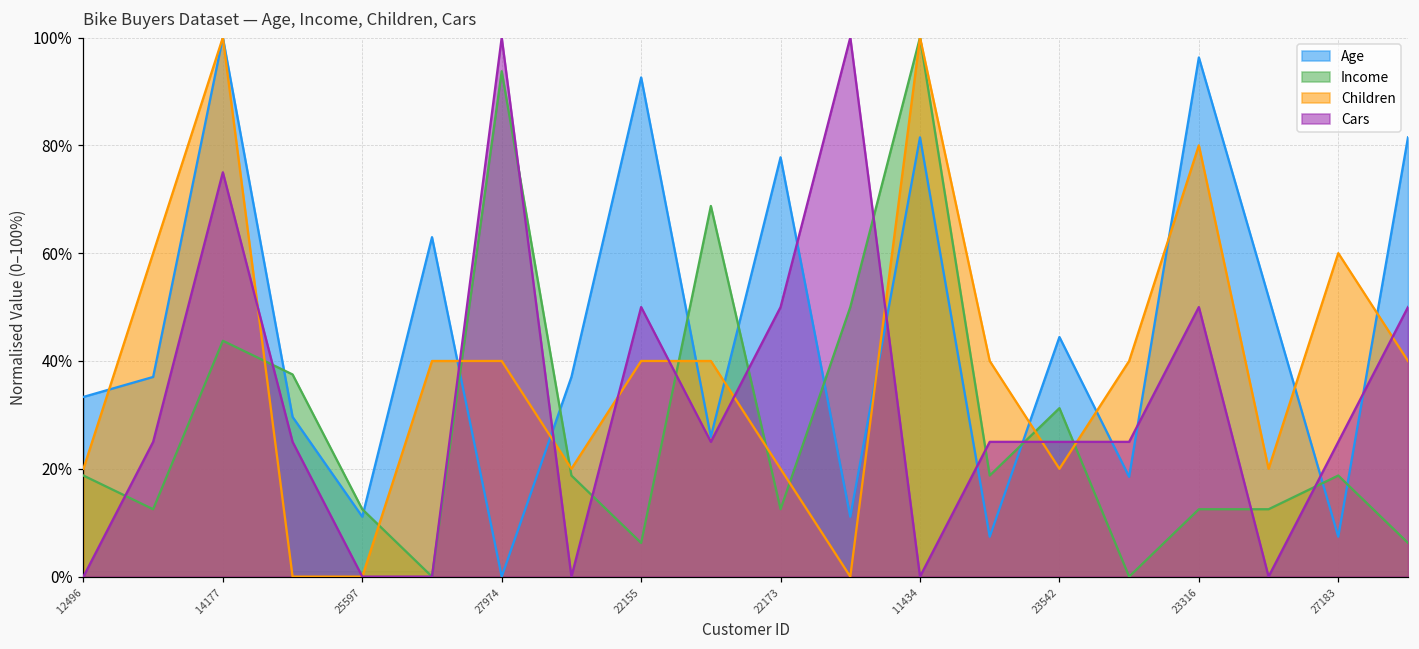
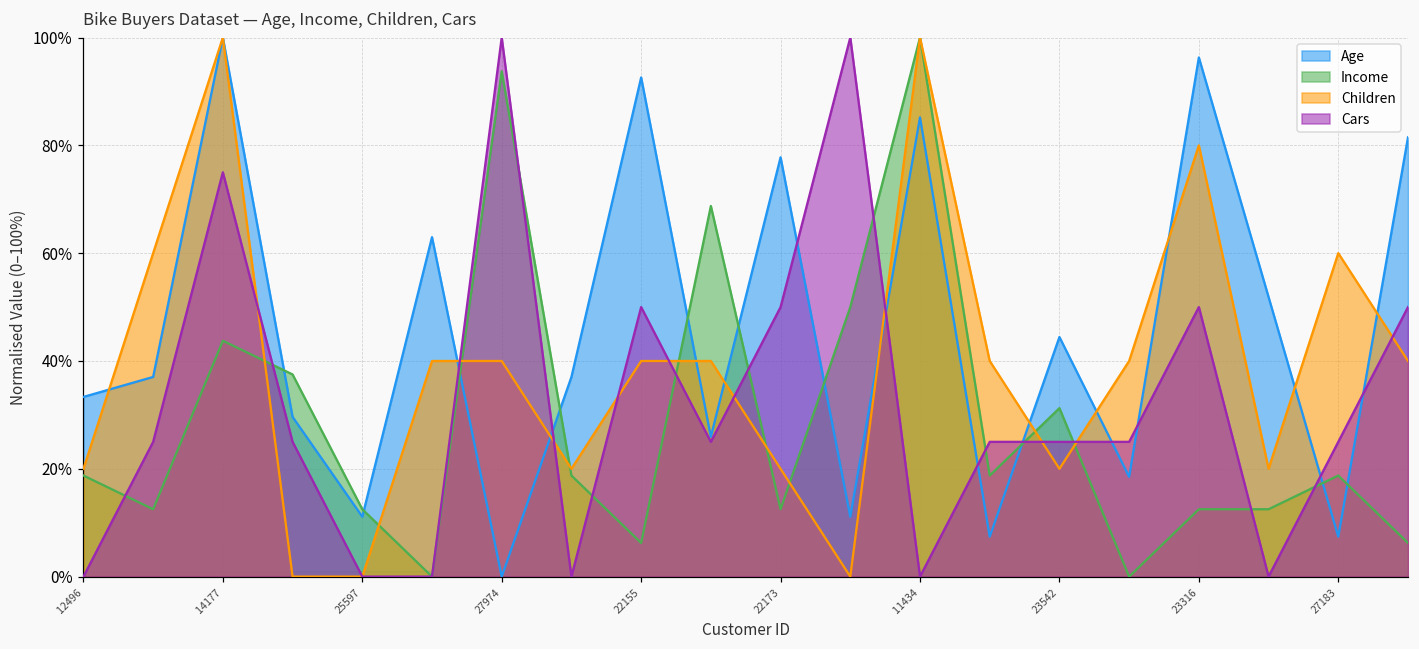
Age, 11434: 81% -> 85%
